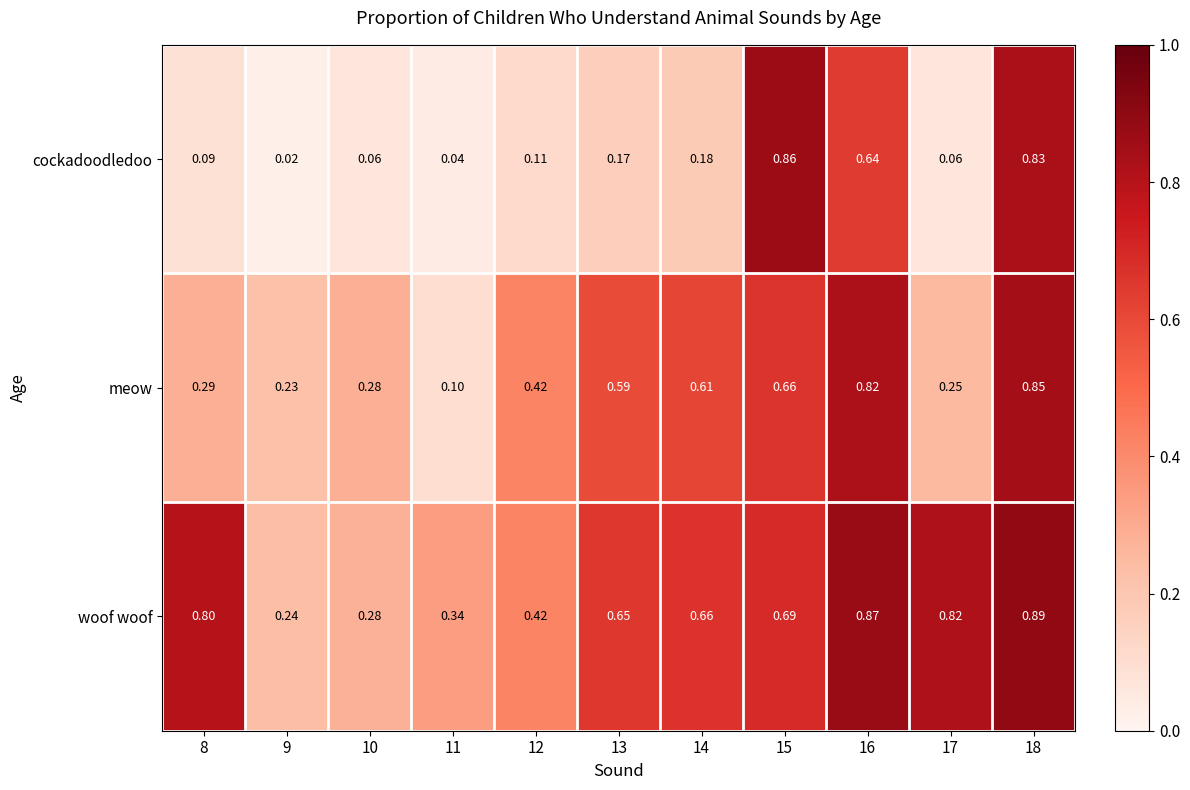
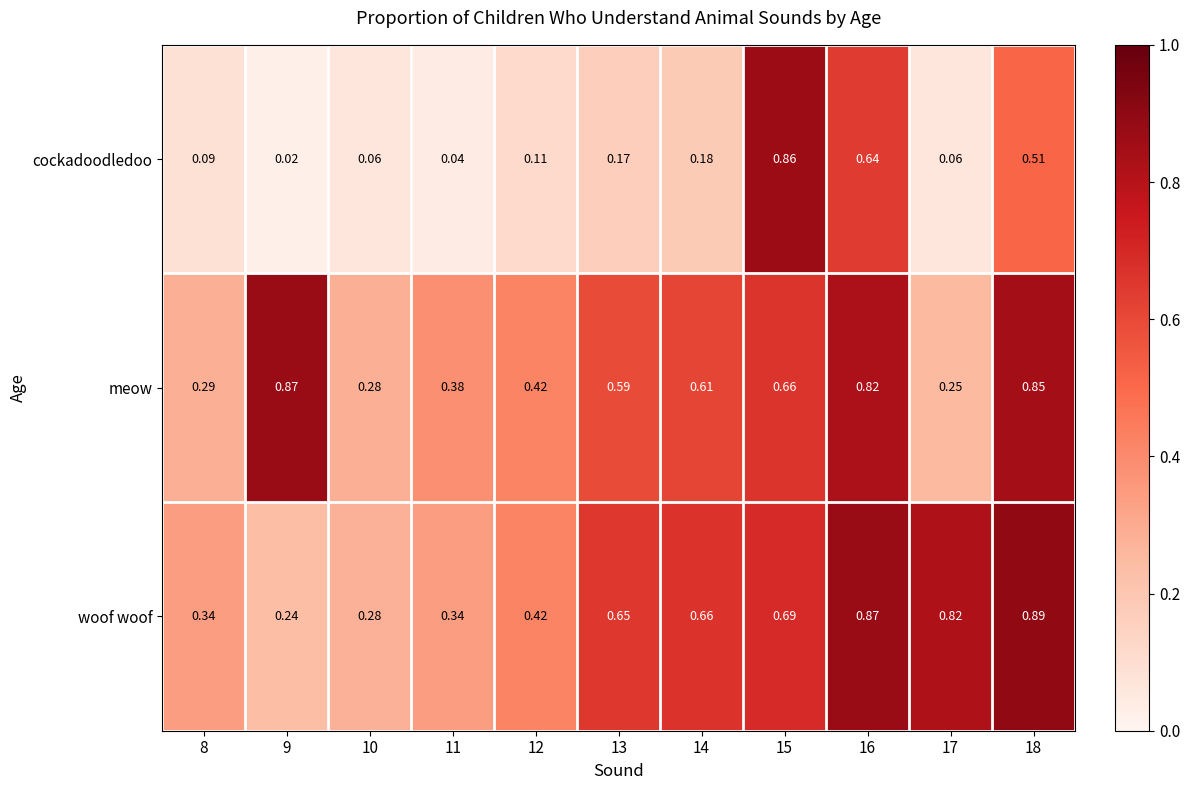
cockadoodledoo, 18: 0.83 -> 0.51
meow, 9: 0.23 -> 0.87
meow, 11: 0.10 -> 0.38
woof woof, 8: 0.80 -> 0.34
